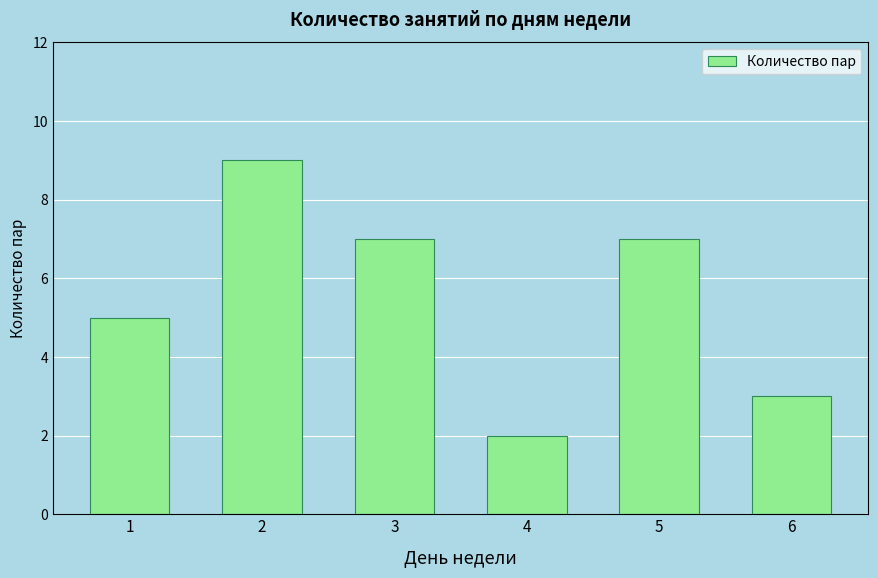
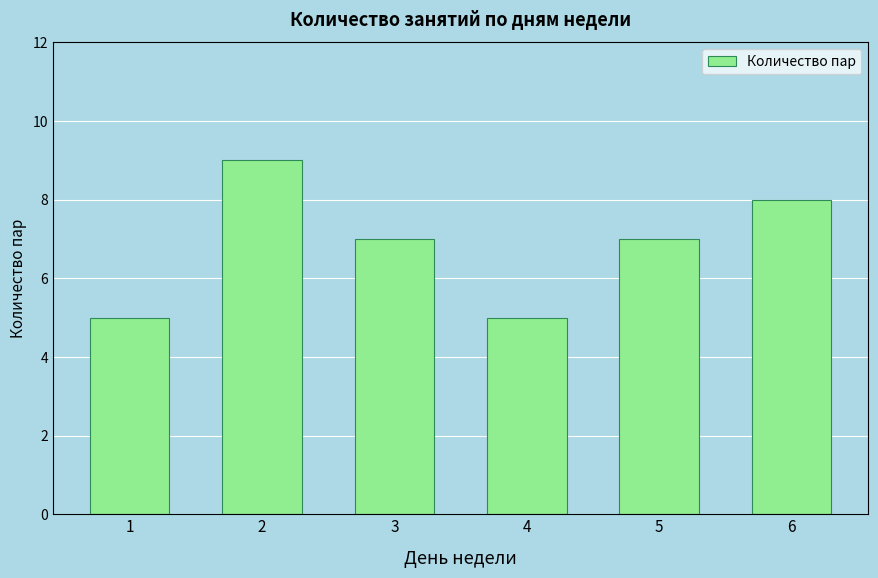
4: 2 -> 5
6: 3 -> 8
